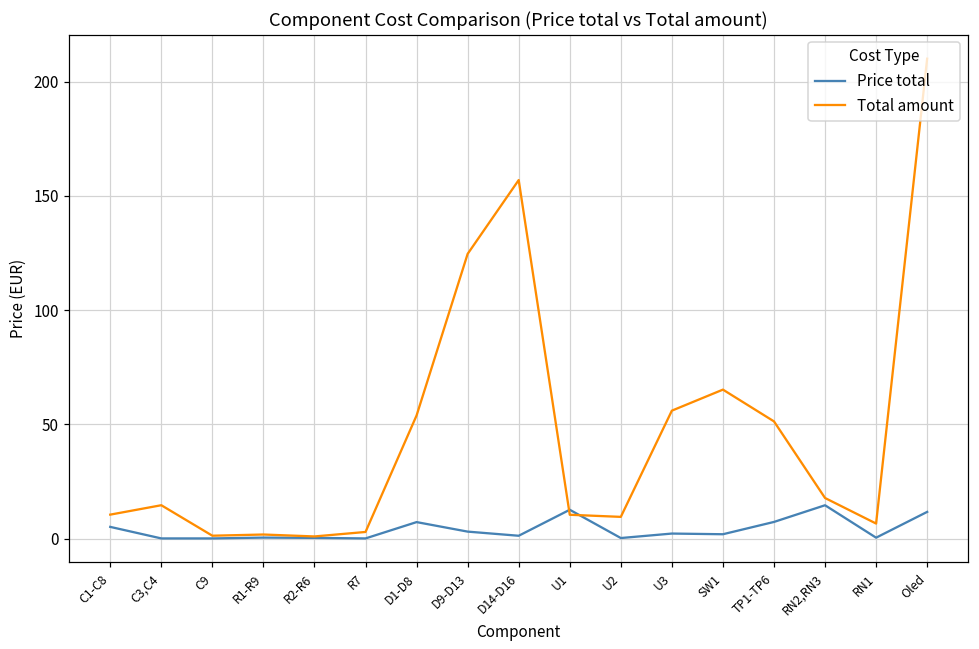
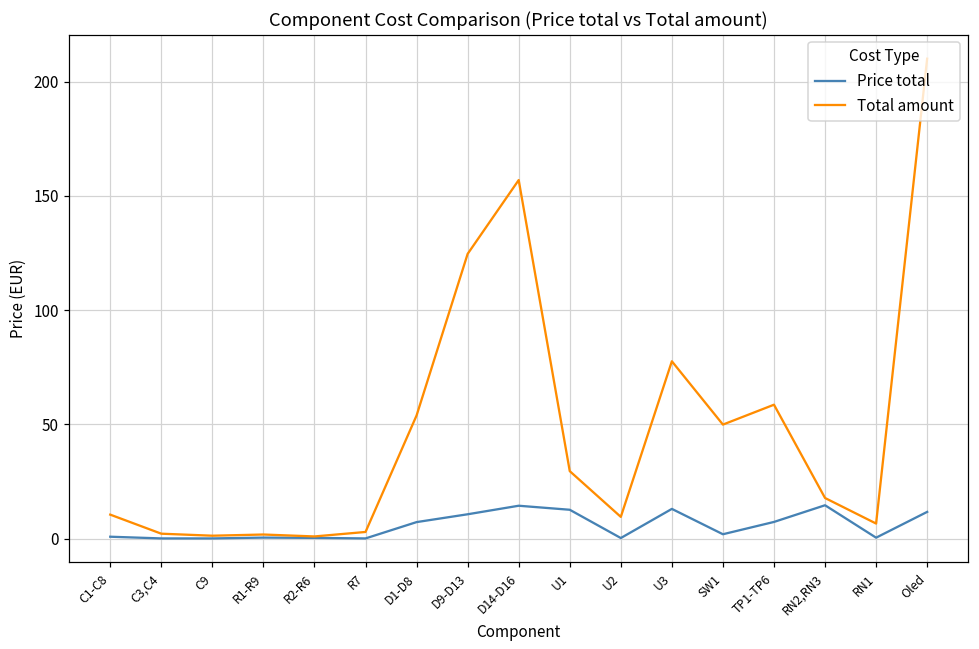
Price total, C1-C8: 5 -> 1
Total amount, C3,C4: 15 -> 2
Price total, D9-D13: 3 -> 11
Price total, D14-D16: 1 -> 14
Total amount, U1: 10 -> 30
Price total, U3: 2 -> 13
Total amount, U3: 56 -> 78
Total amount, SW1: 65 -> 50
Total amount, TP1-TP6: 51 -> 59
